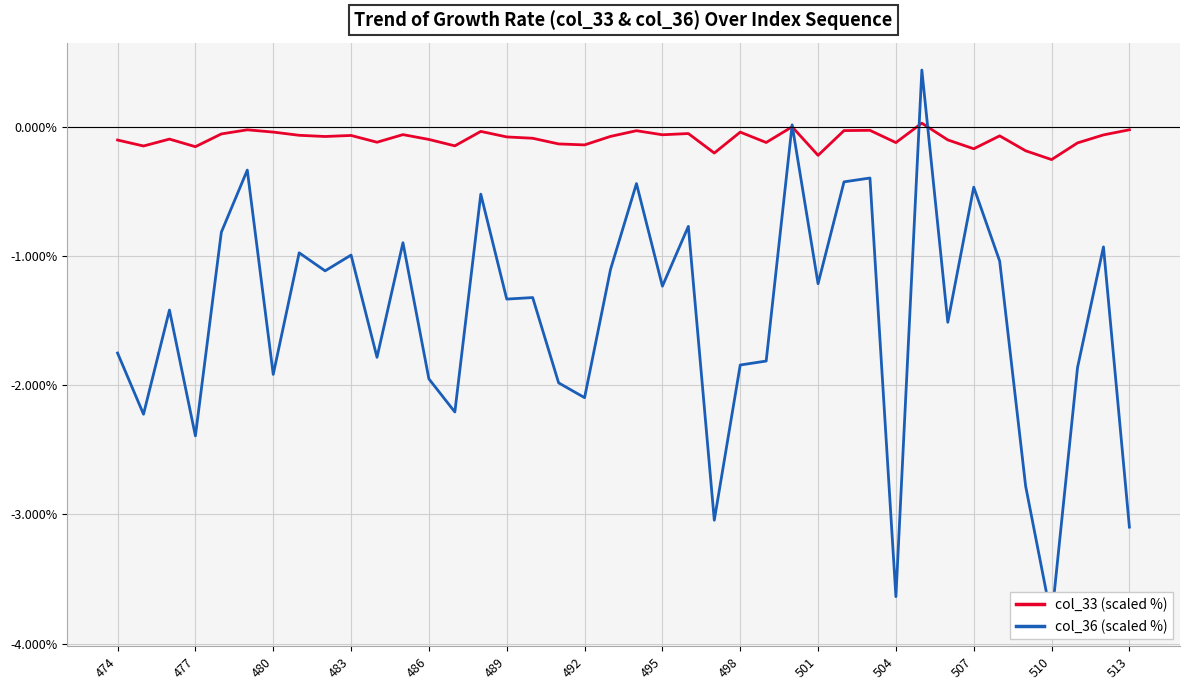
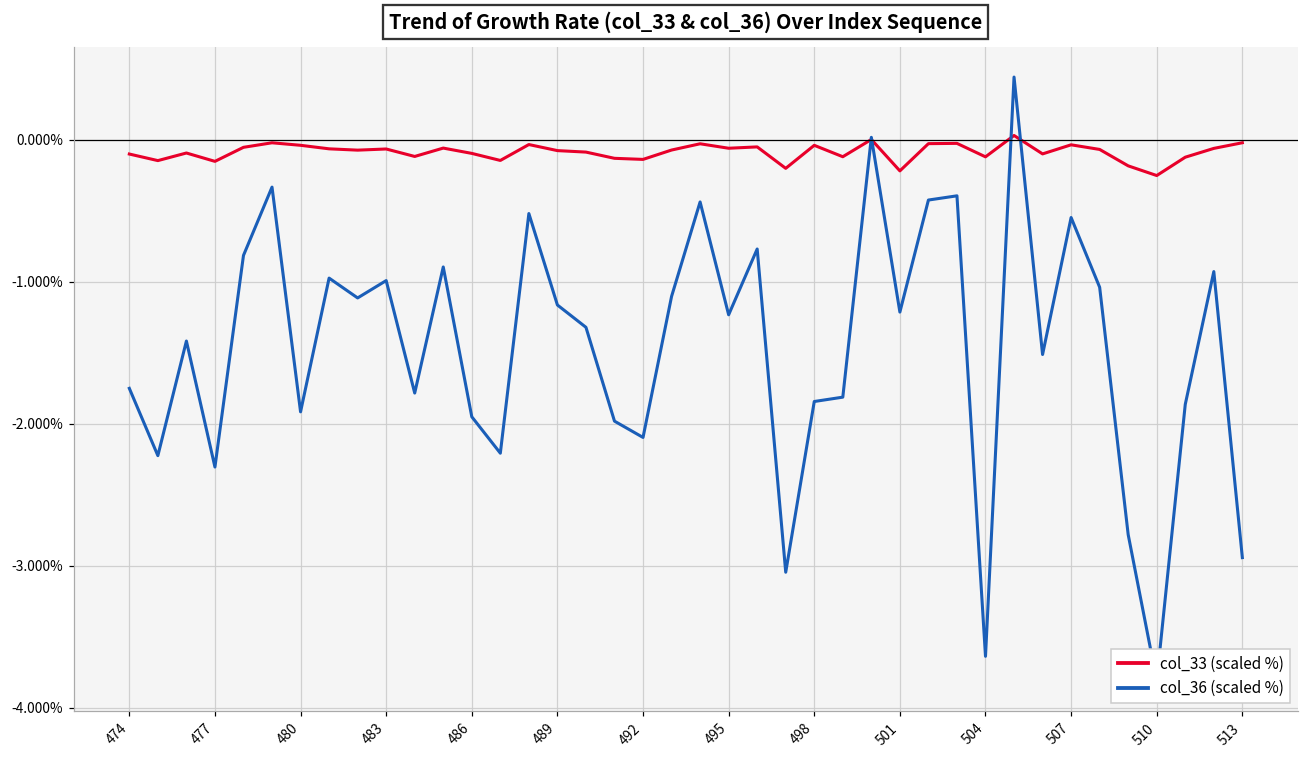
col_36 (scaled %), 477: -2.39% -> -2.30%
col_36 (scaled %), 489: -1.33% -> -1.16%
col_33 (scaled %), 507: -0.17% -> -0.04%
col_36 (scaled %), 507: -0.47% -> -0.55%
col_36 (scaled %), 513: -3.10% -> -2.94%
